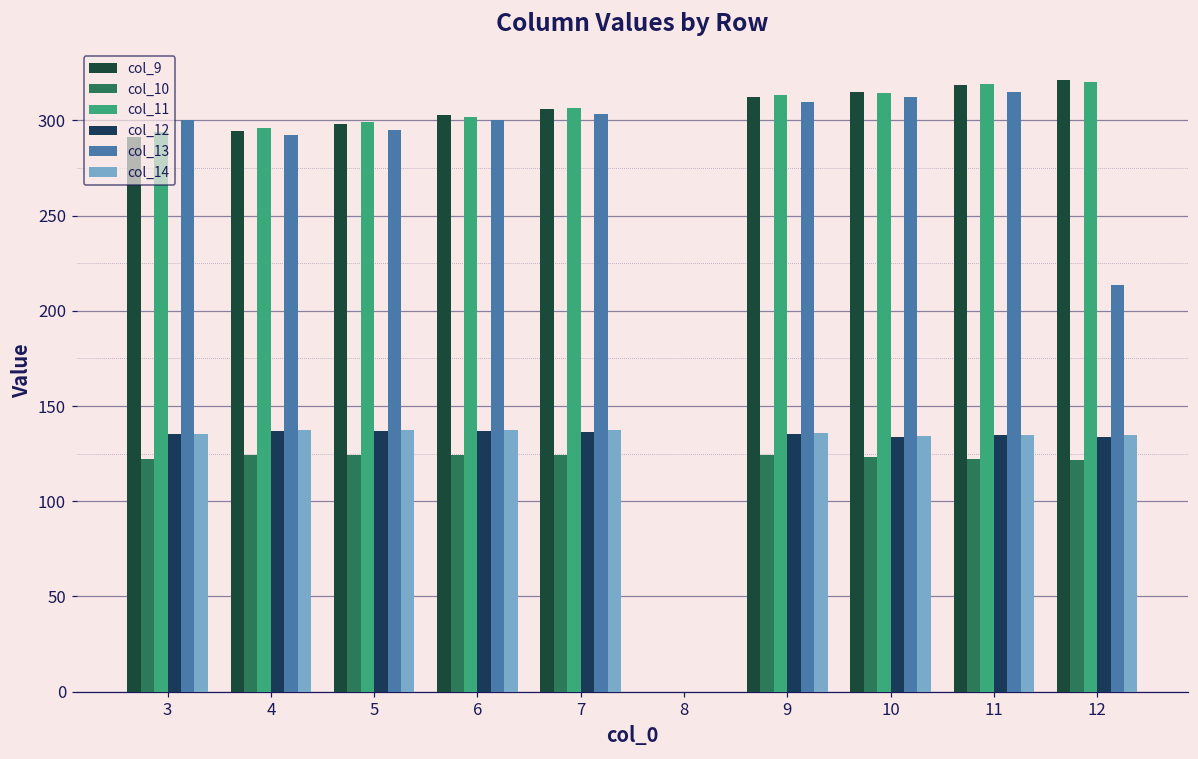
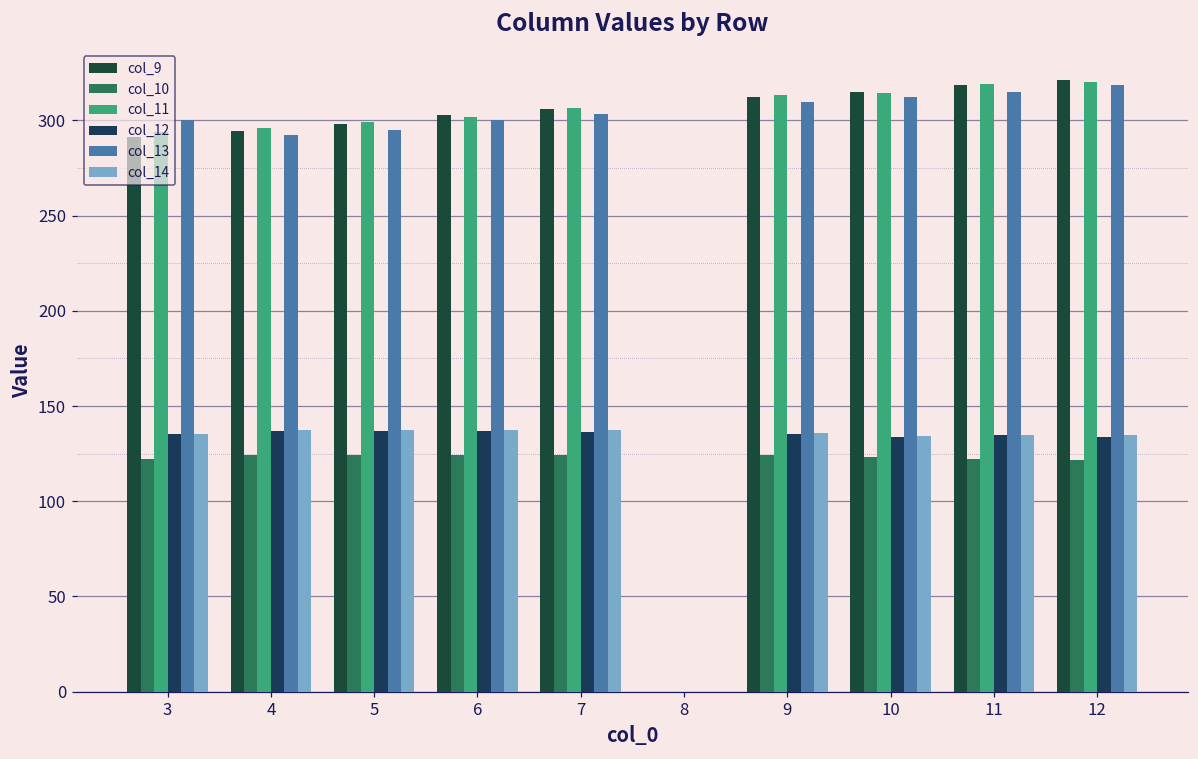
col_13, 12: 214 -> 318
